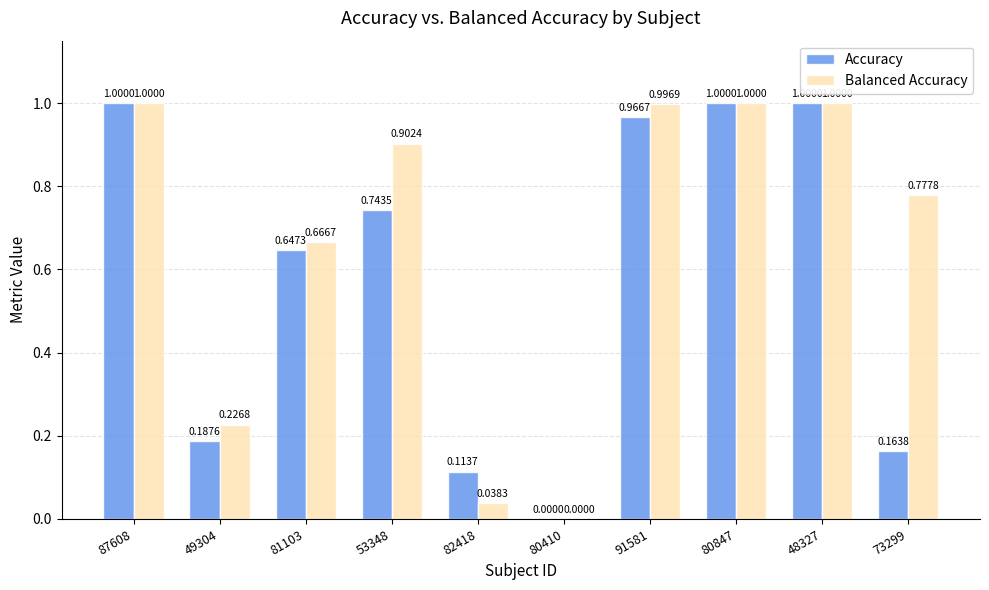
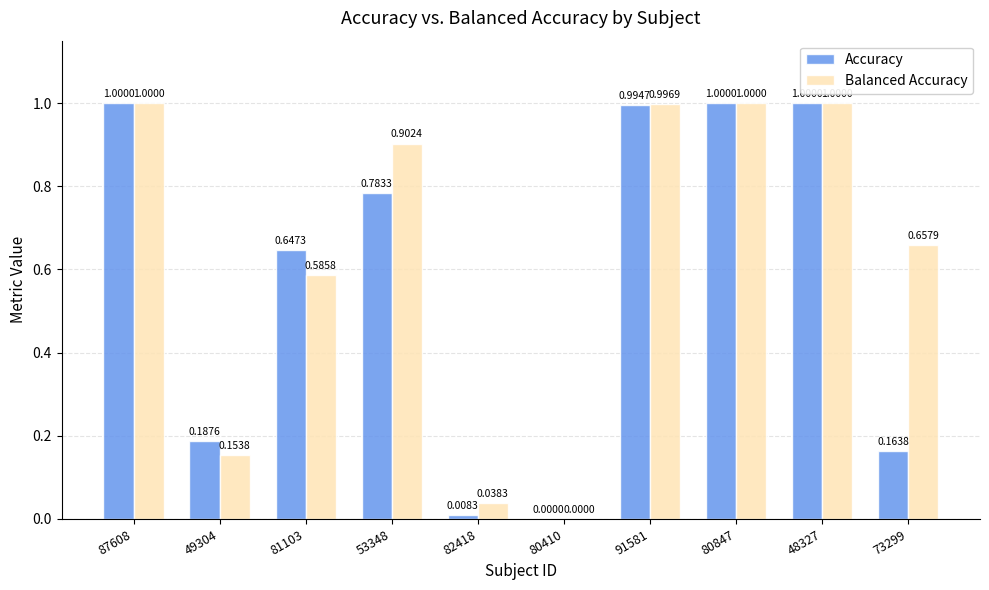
Balanced Accuracy, 49304: 0.2268 -> 0.1538
Balanced Accuracy, 81103: 0.6667 -> 0.5858
Accuracy, 53348: 0.7435 -> 0.7833
Accuracy, 82418: 0.1137 -> 0.0083
Accuracy, 91581: 0.9667 -> 0.9947
Balanced Accuracy, 73299: 0.7778 -> 0.6579
